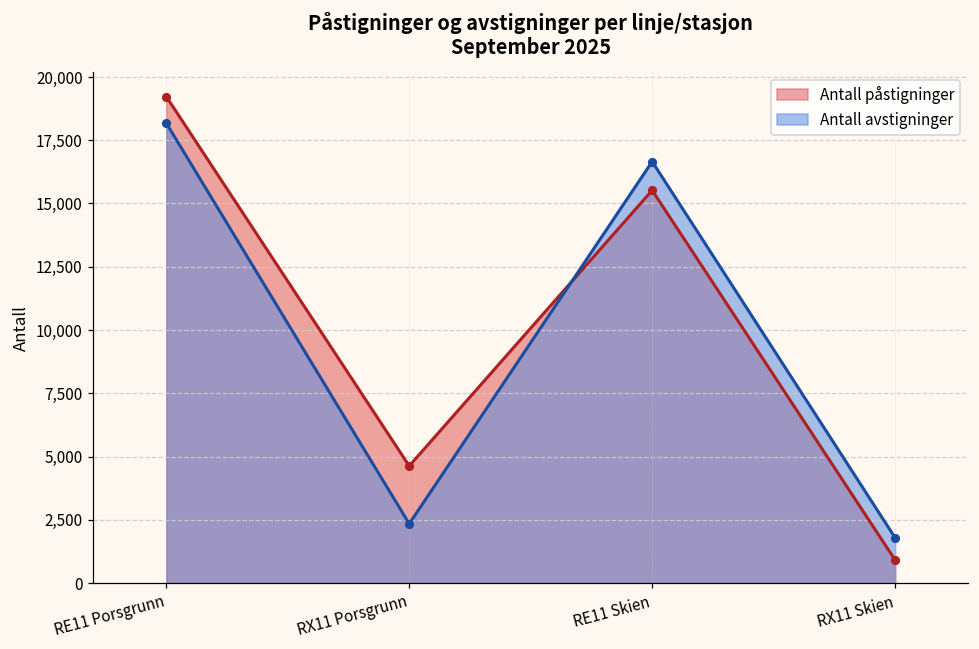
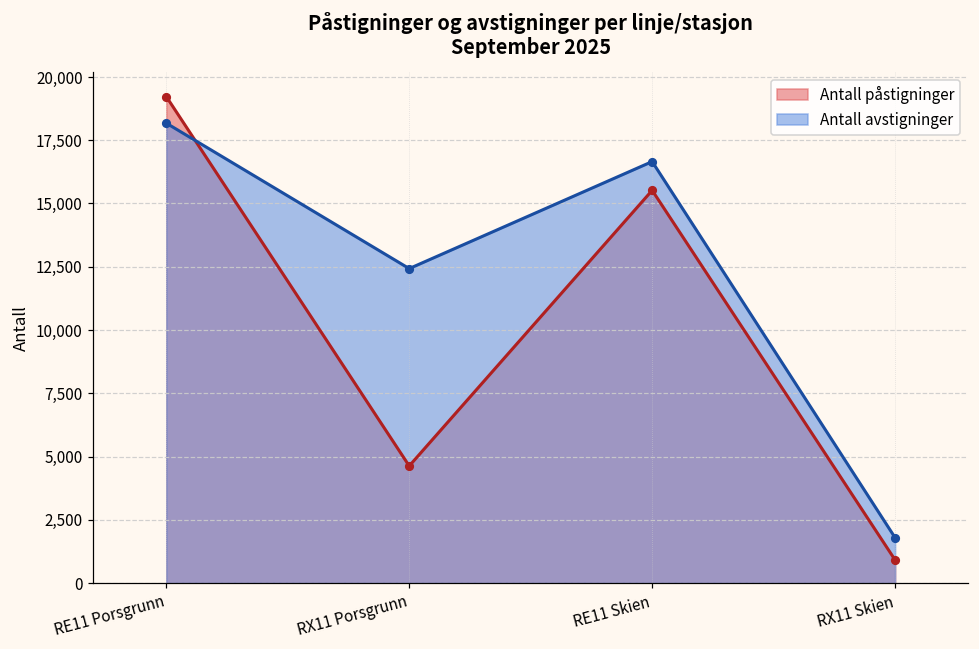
Antall avstigninger, RX11 Porsgrunn: 2,300 -> 12,400
